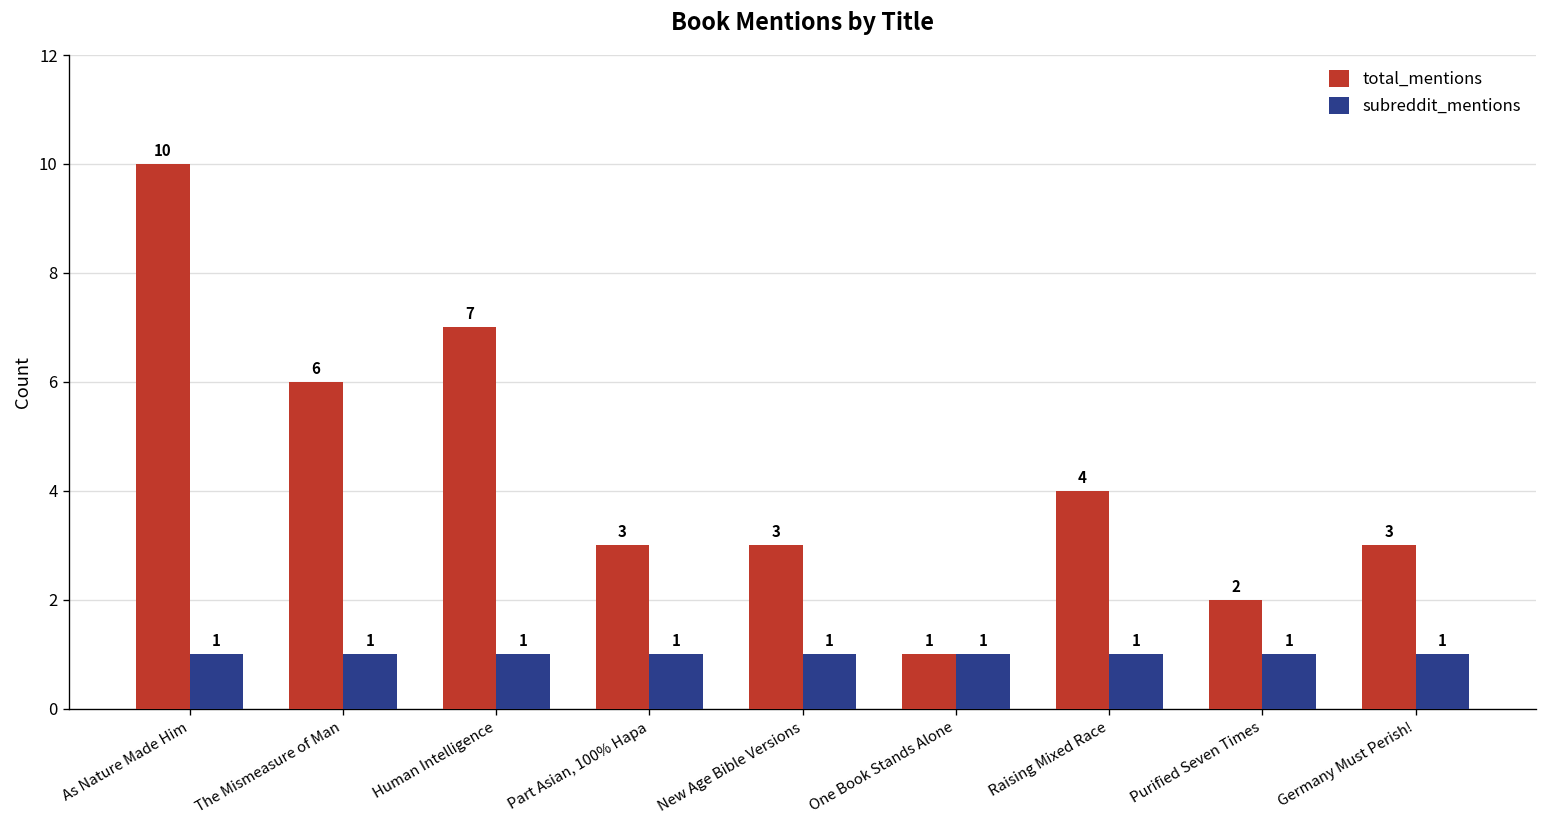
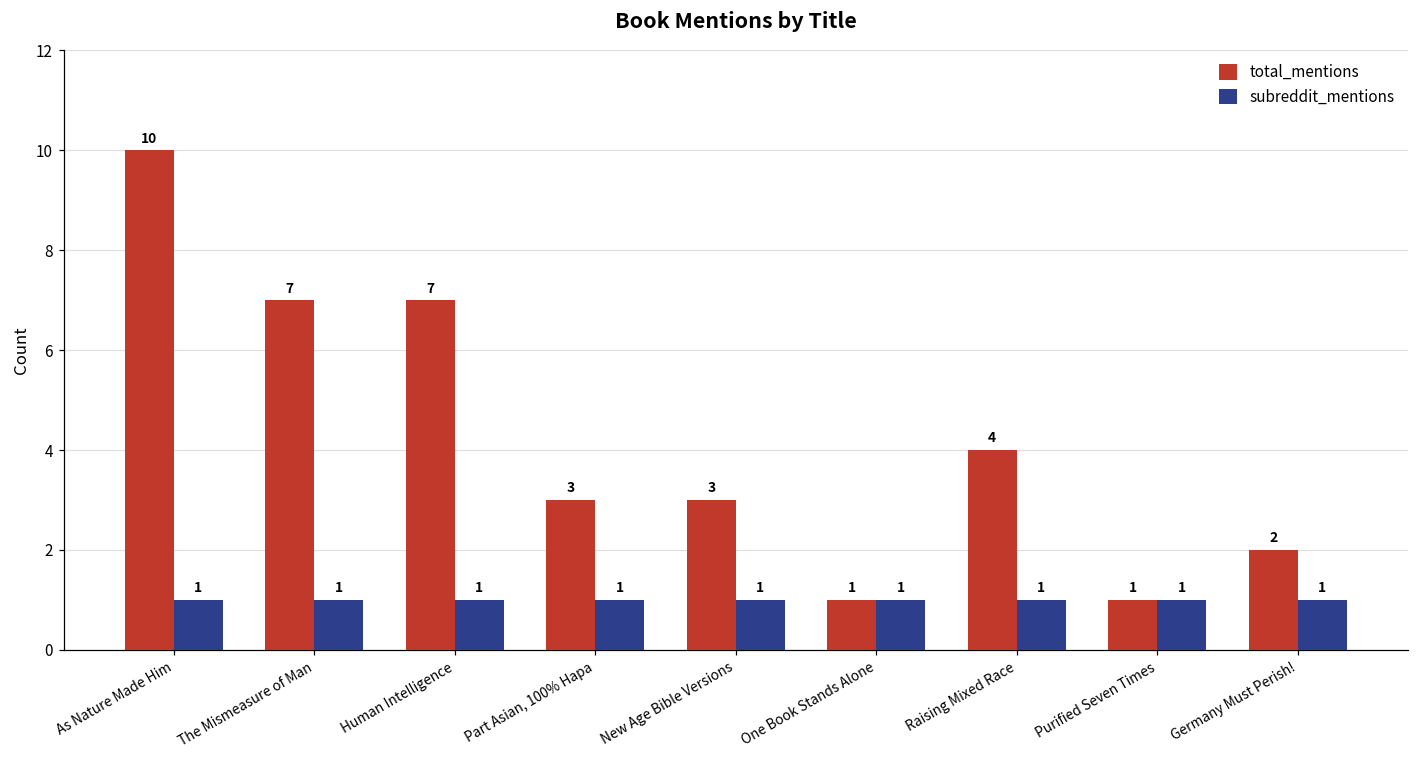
total_mentions, The Mismeasure of Man: 6 -> 7
total_mentions, Purified Seven Times: 2 -> 1
total_mentions, Germany Must Perish!: 3 -> 2
